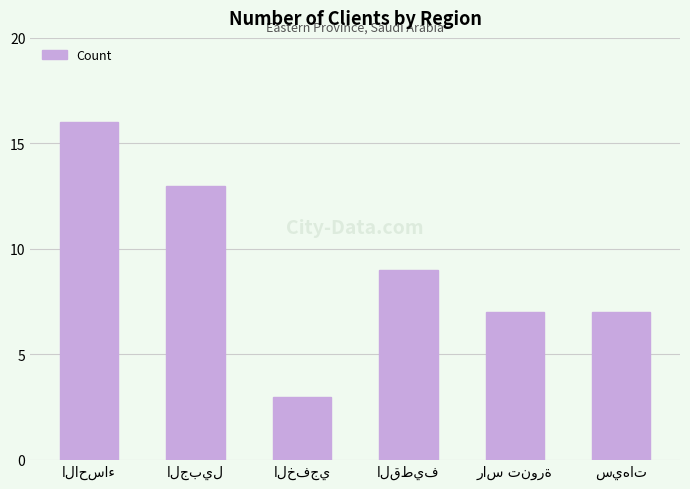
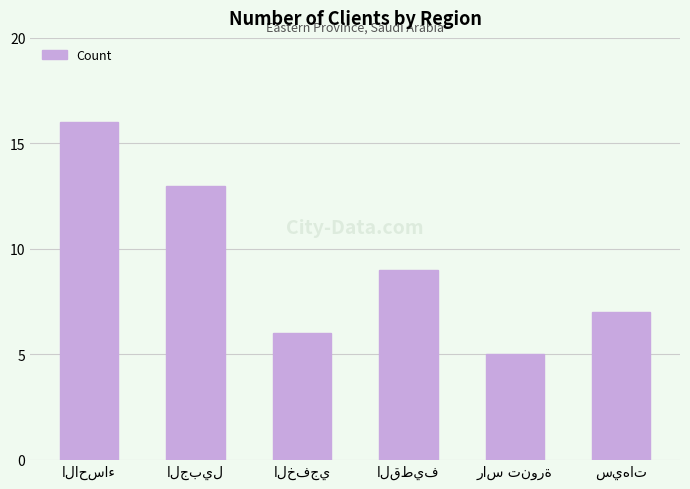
الخفجي: 3 -> 6
راس تنورة: 7 -> 5
